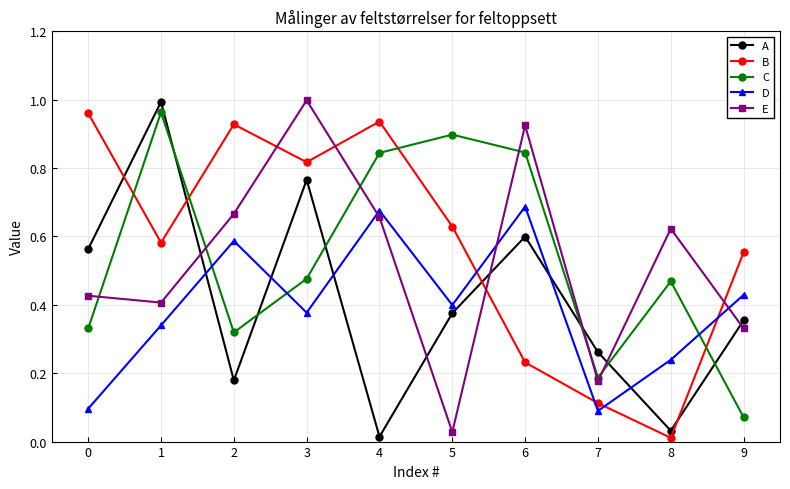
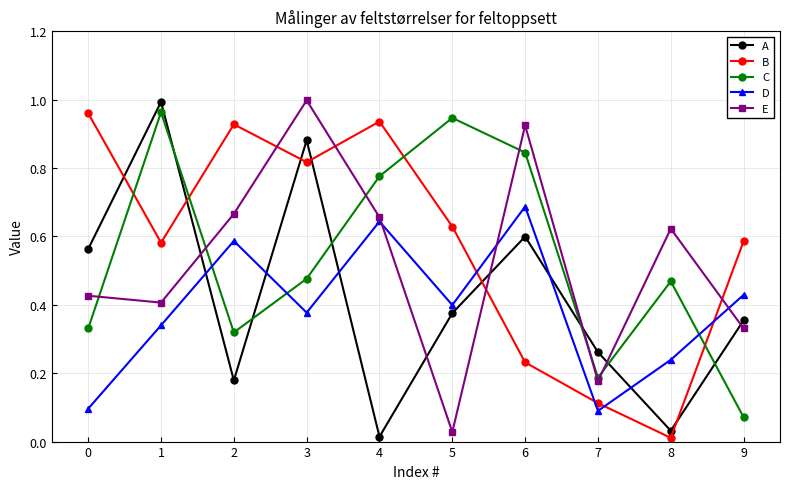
A, 3: 0.77 -> 0.88
C, 4: 0.84 -> 0.78
D, 4: 0.68 -> 0.64
C, 5: 0.90 -> 0.95
B, 9: 0.55 -> 0.59
